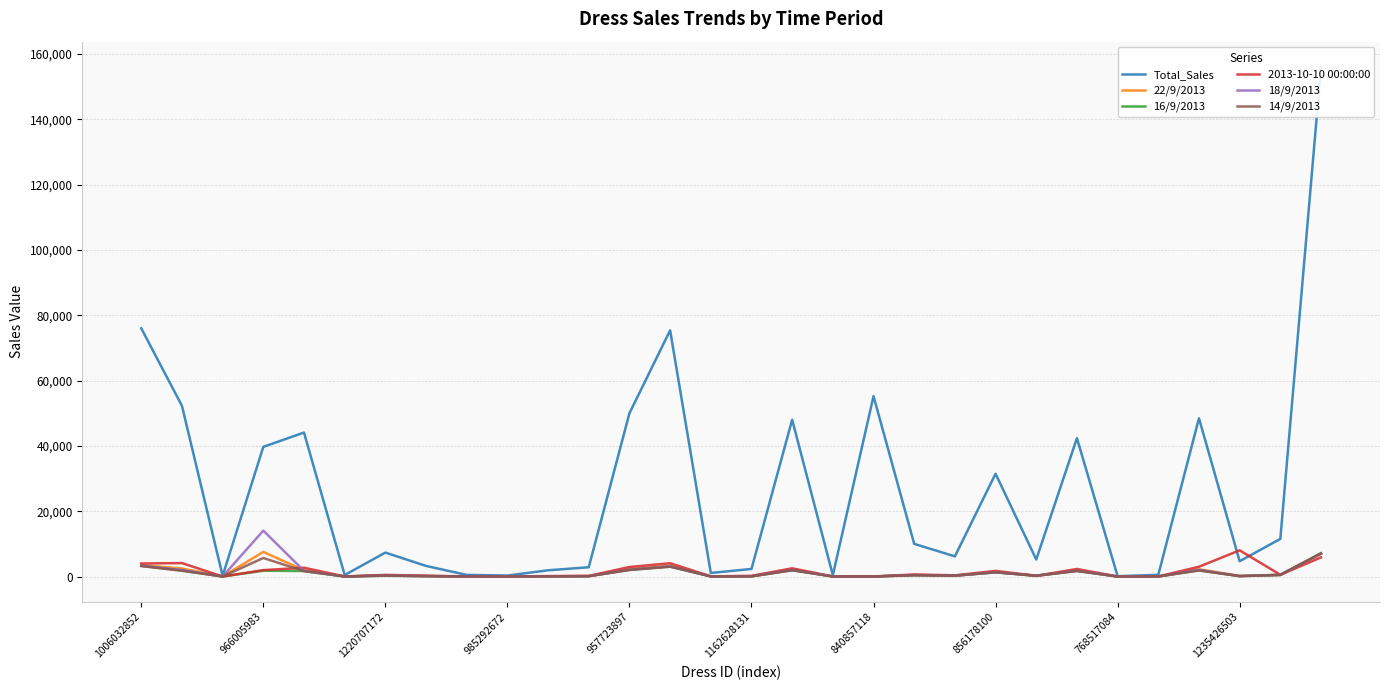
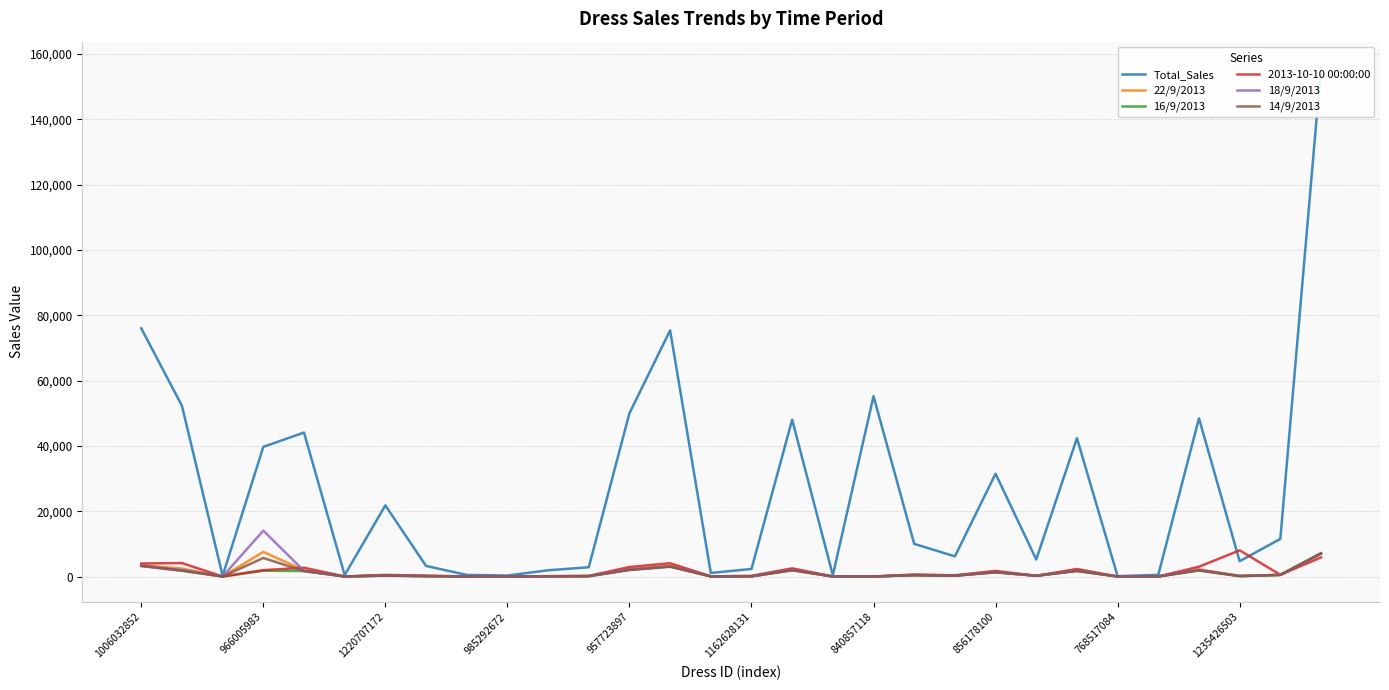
Total_Sales, 1220707172: 7,000 -> 22,000
